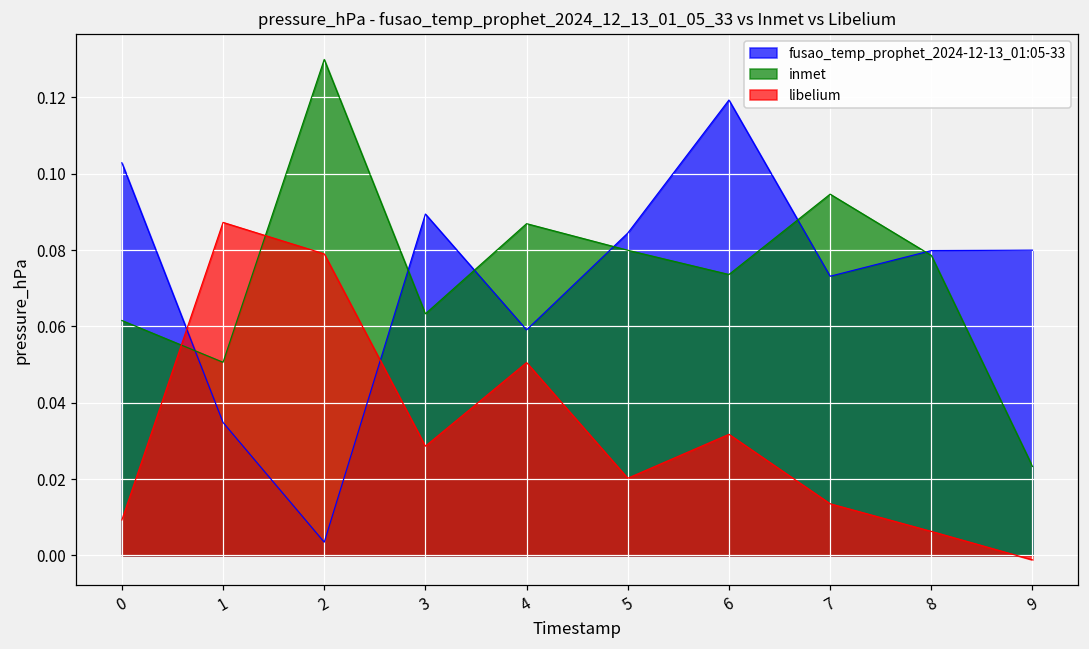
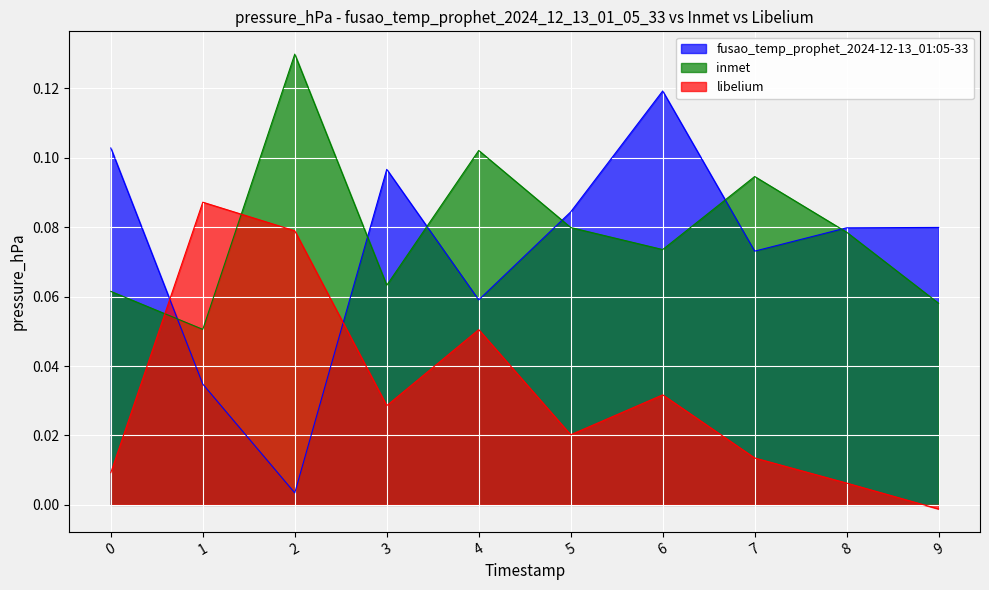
fusao_temp_prophet_2024-12-13_01:05-33, 3: 0.089 -> 0.097
inmet, 4: 0.087 -> 0.102
inmet, 9: 0.023 -> 0.058
